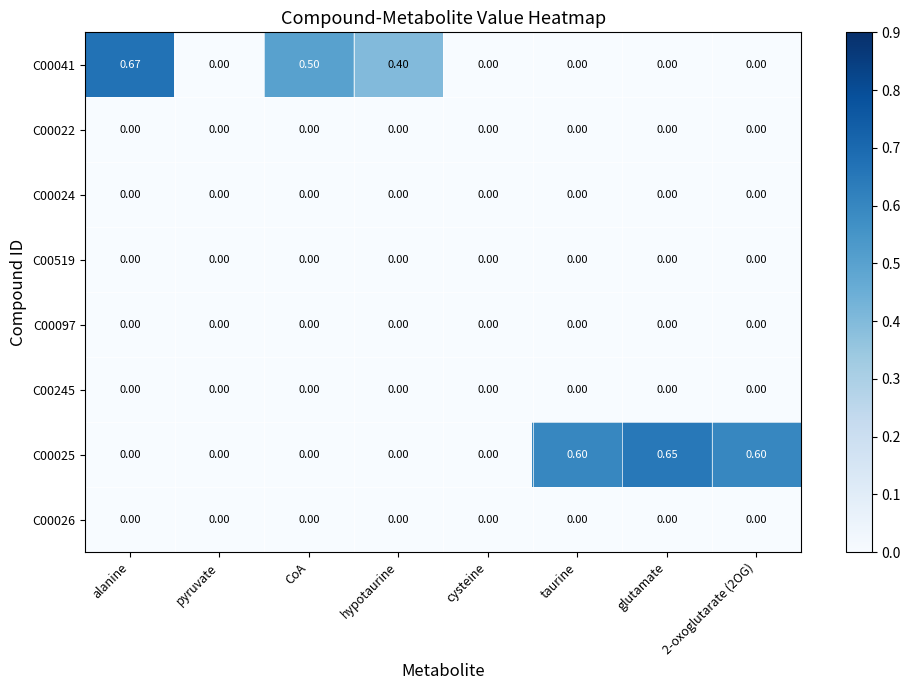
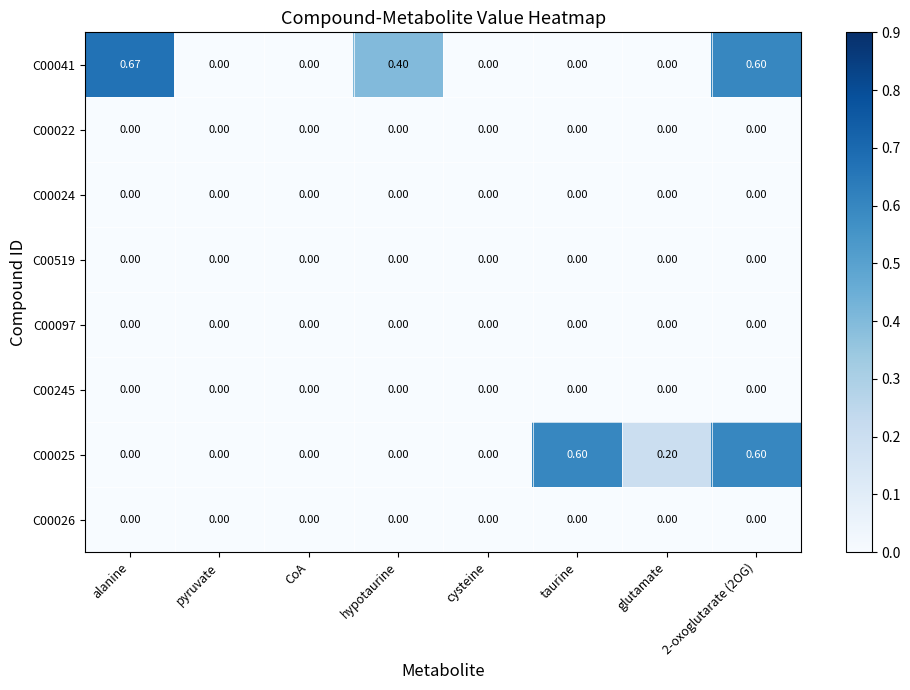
C00041, CoA: 0.50 -> 0.00
C00041, 2-oxoglutarate (2OG): 0.00 -> 0.60
C00025, glutamate: 0.65 -> 0.20
